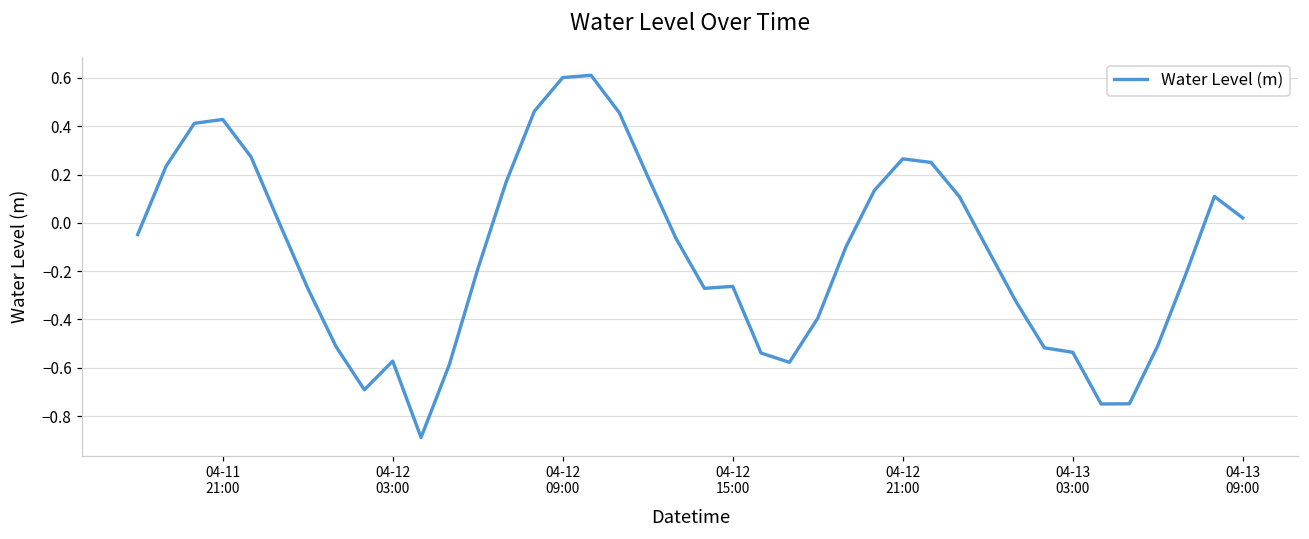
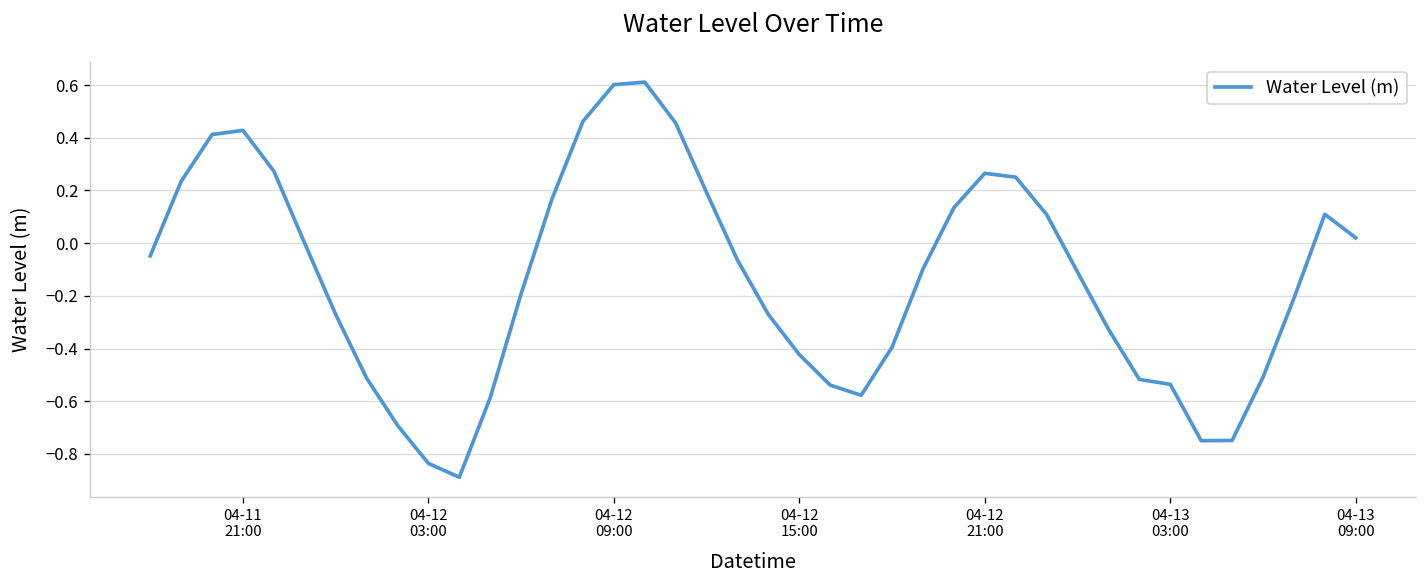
04-12 03:00: -0.57 -> -0.84
04-12 15:00: -0.26 -> -0.42
